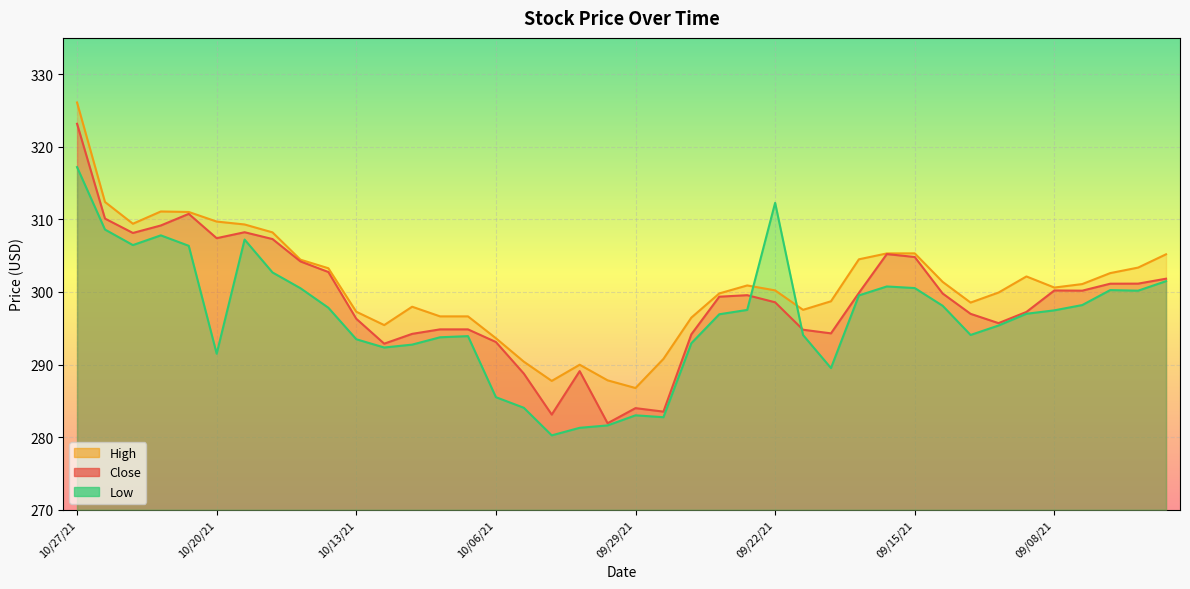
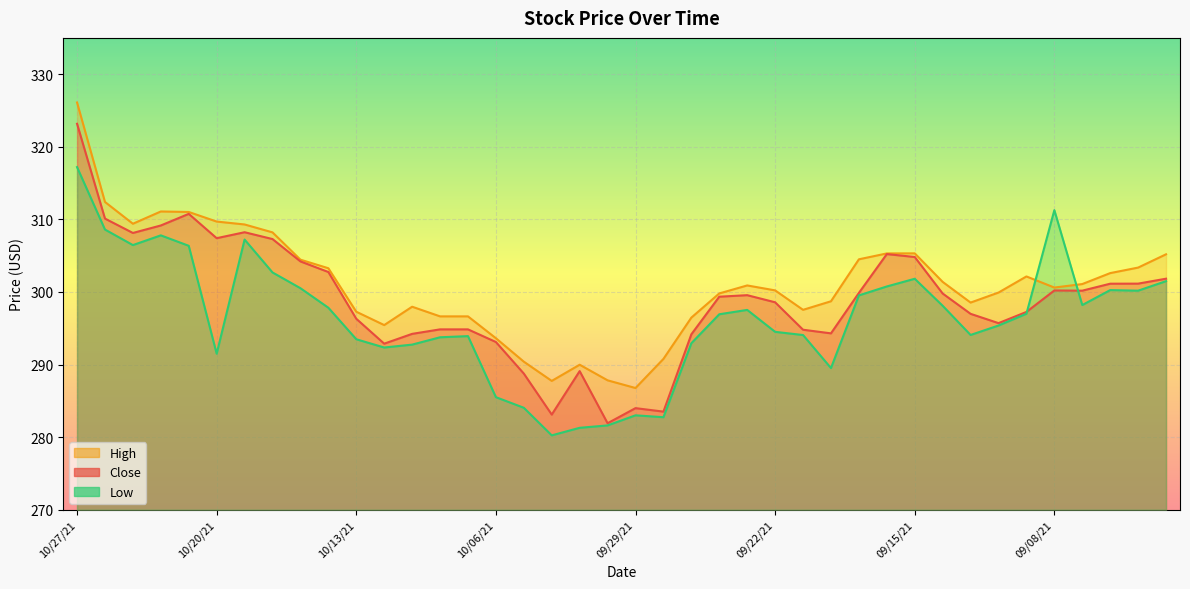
Low, 09/22/21: 312 -> 295
Low, 09/15/21: 301 -> 302
Low, 09/08/21: 297 -> 311
